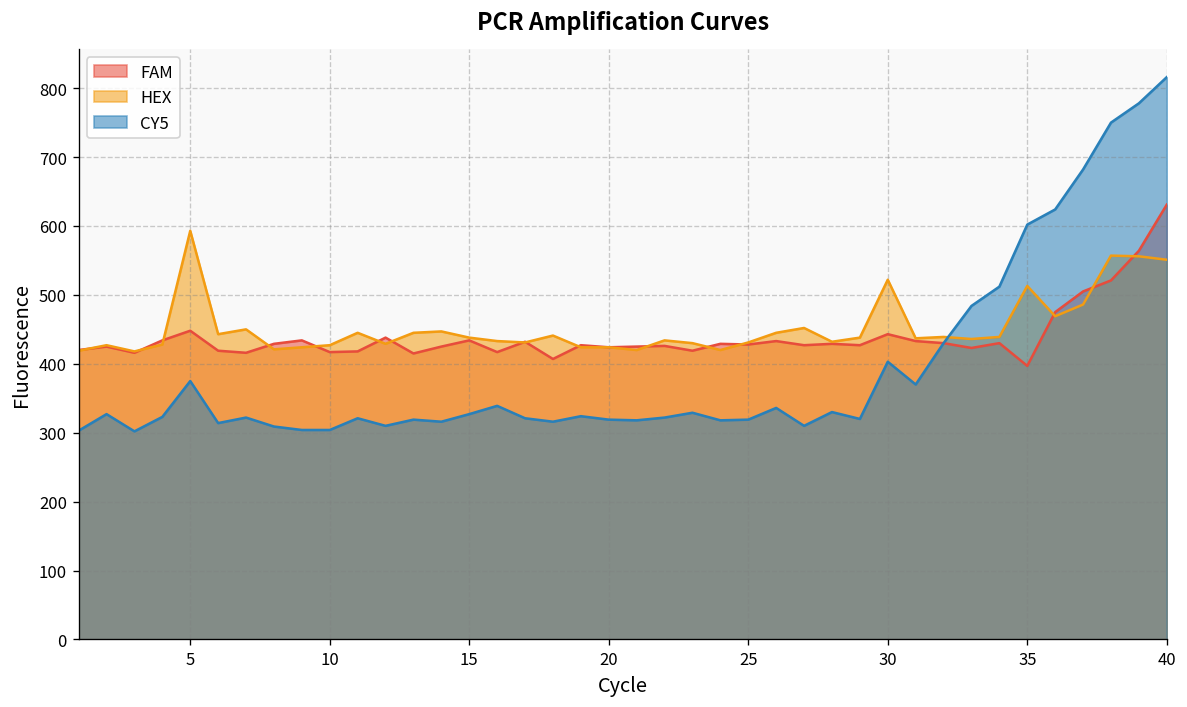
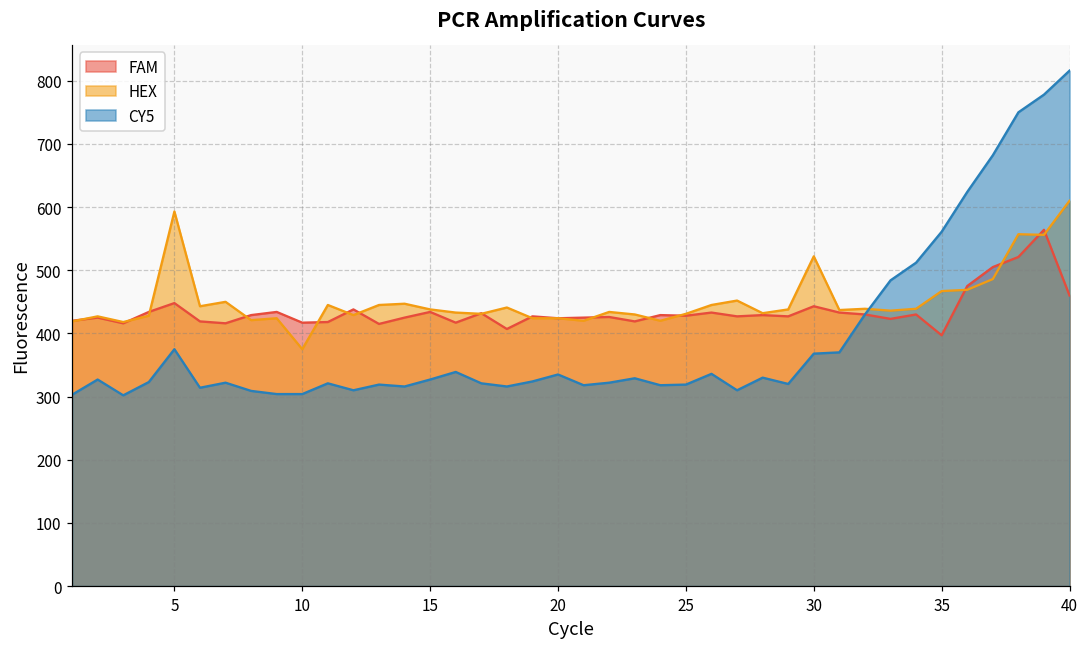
HEX, 10: 430 -> 380
CY5, 20: 320 -> 340
CY5, 30: 400 -> 370
HEX, 35: 510 -> 470
CY5, 35: 600 -> 560
FAM, 40: 630 -> 460
HEX, 40: 550 -> 610
